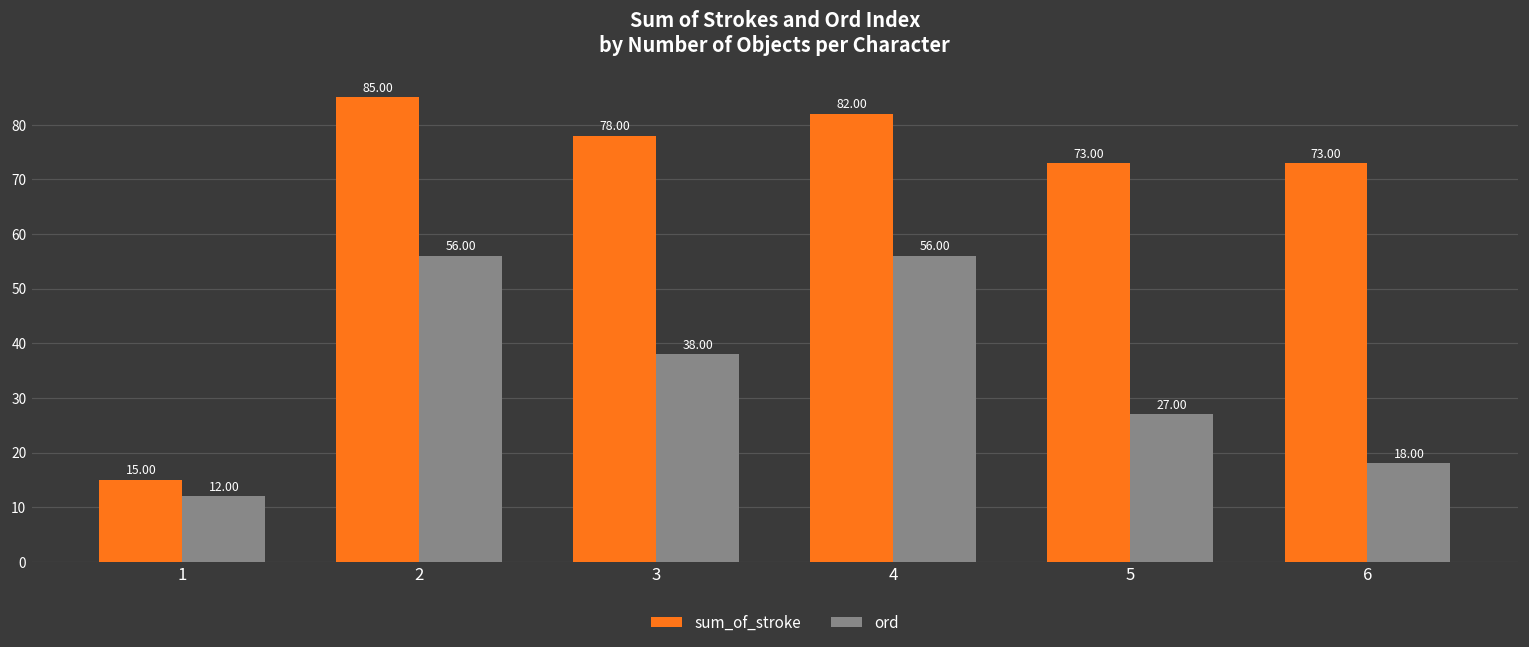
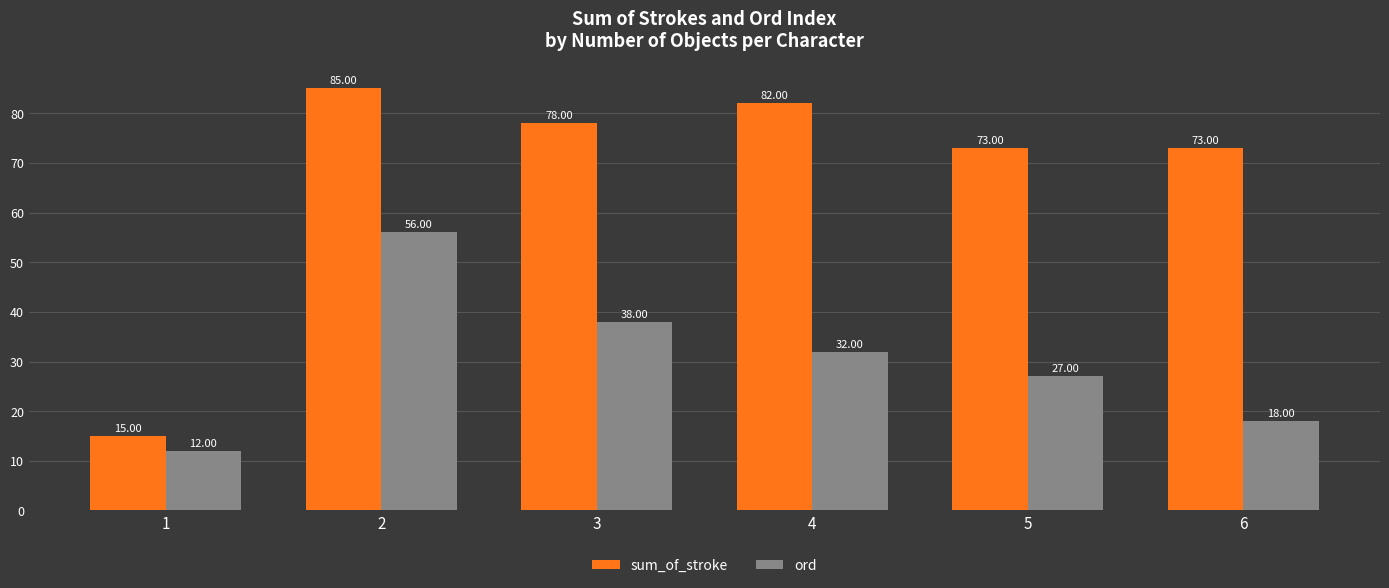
ord, 4: 56.00 -> 32.00
